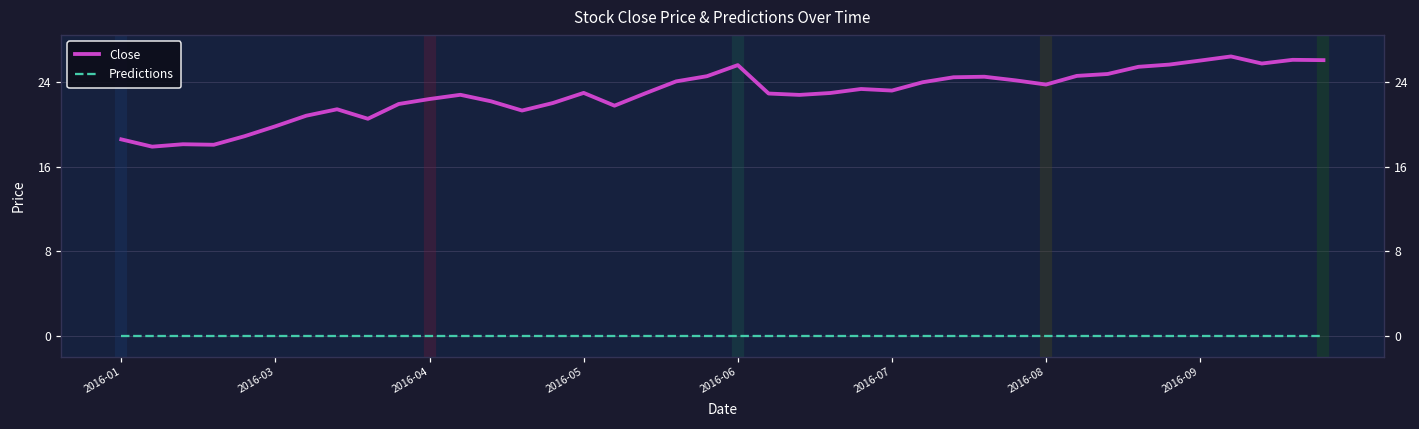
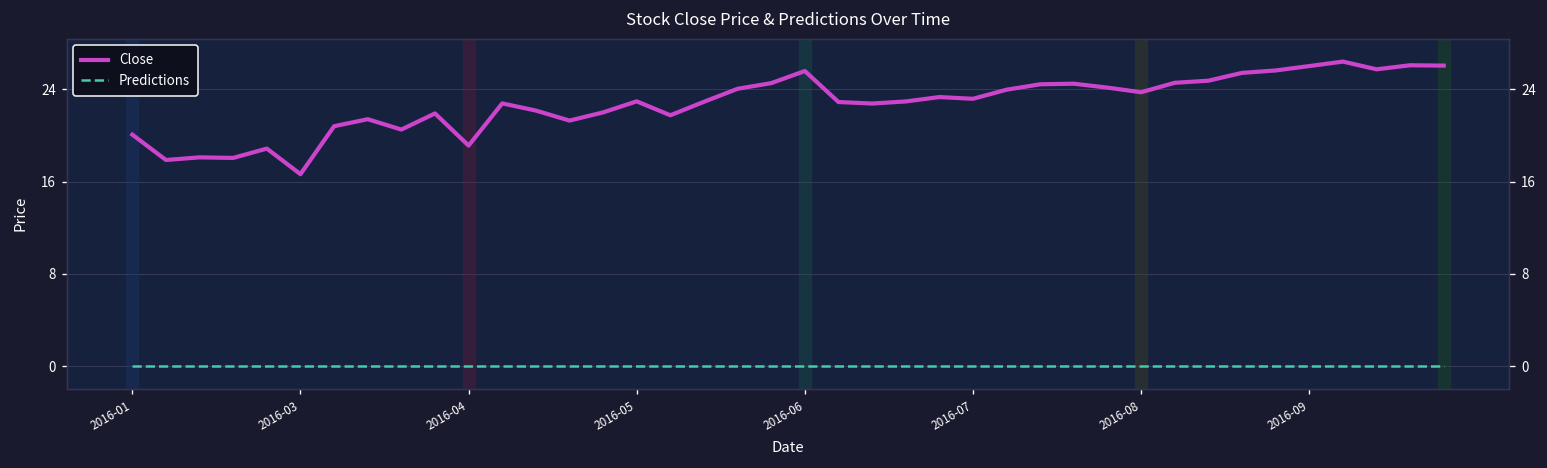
Close, 2016-01: 19 -> 20
Close, 2016-03: 20 -> 17
Close, 2016-04: 22 -> 19
